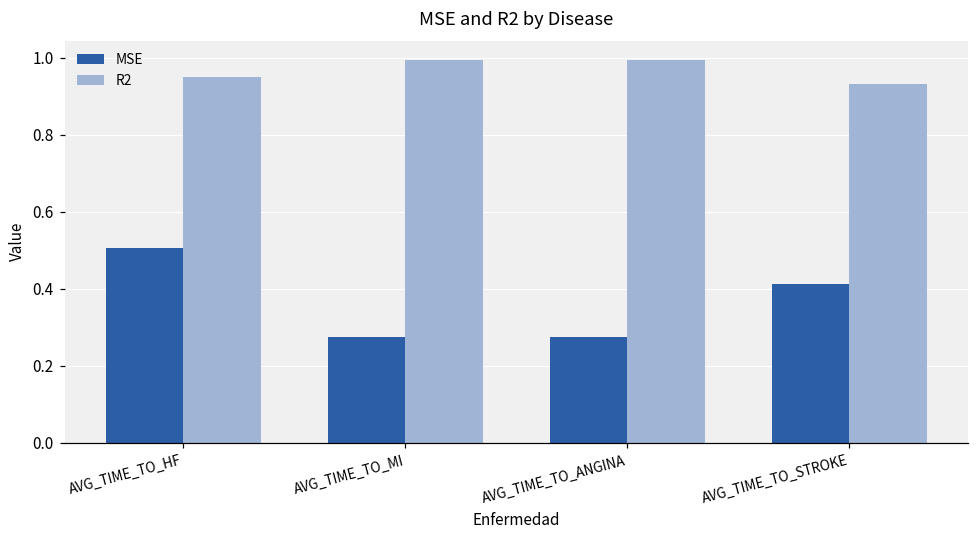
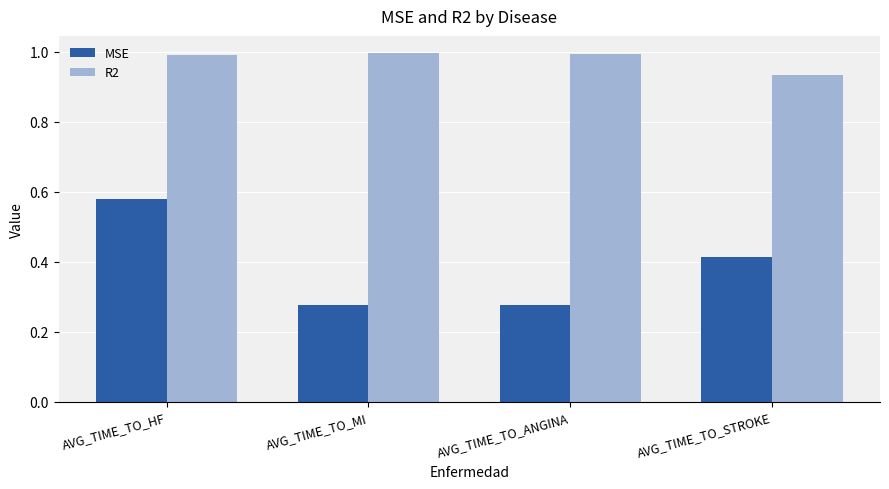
MSE, AVG_TIME_TO_HF: 0.51 -> 0.58
R2, AVG_TIME_TO_HF: 0.95 -> 0.99
